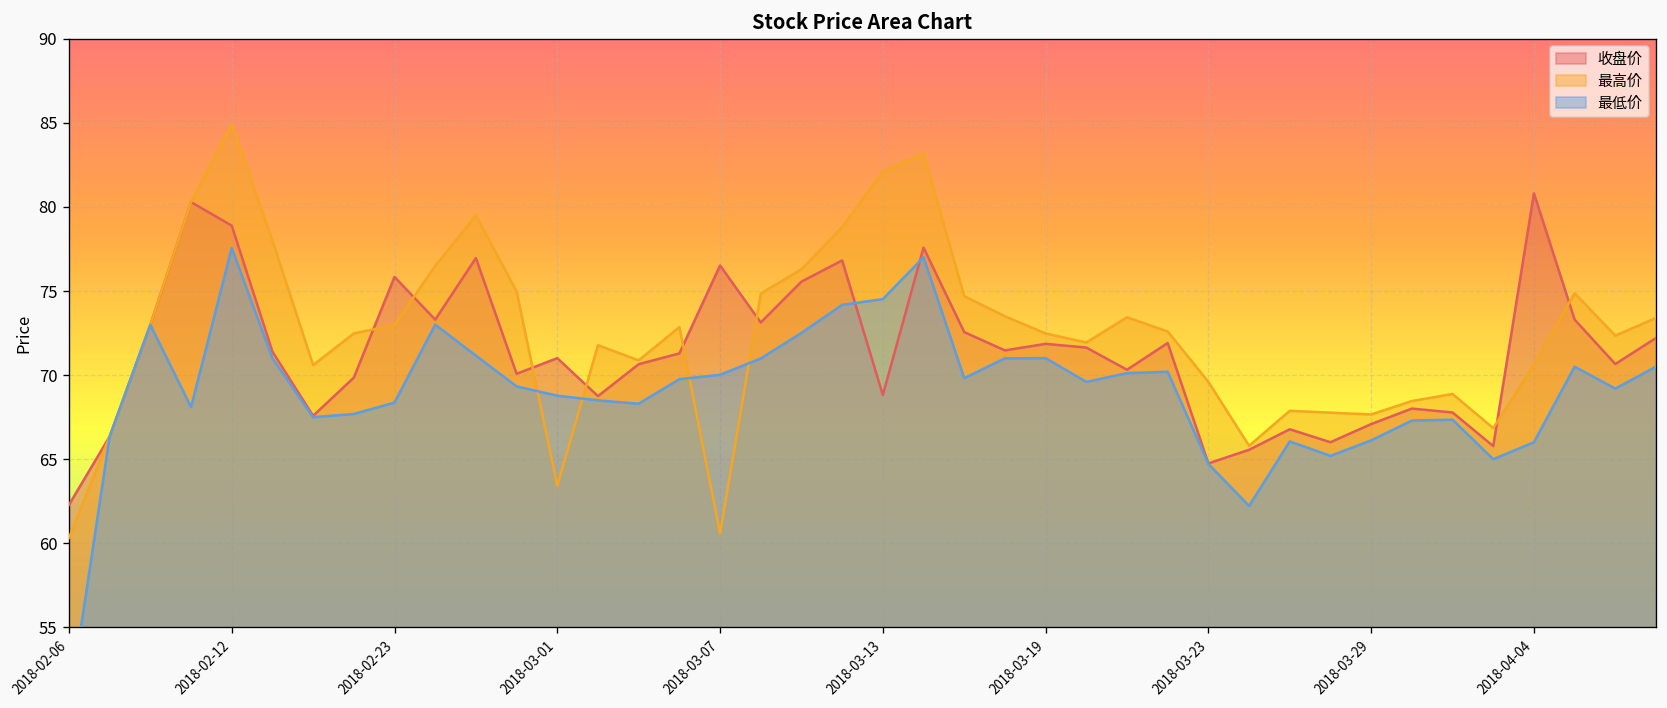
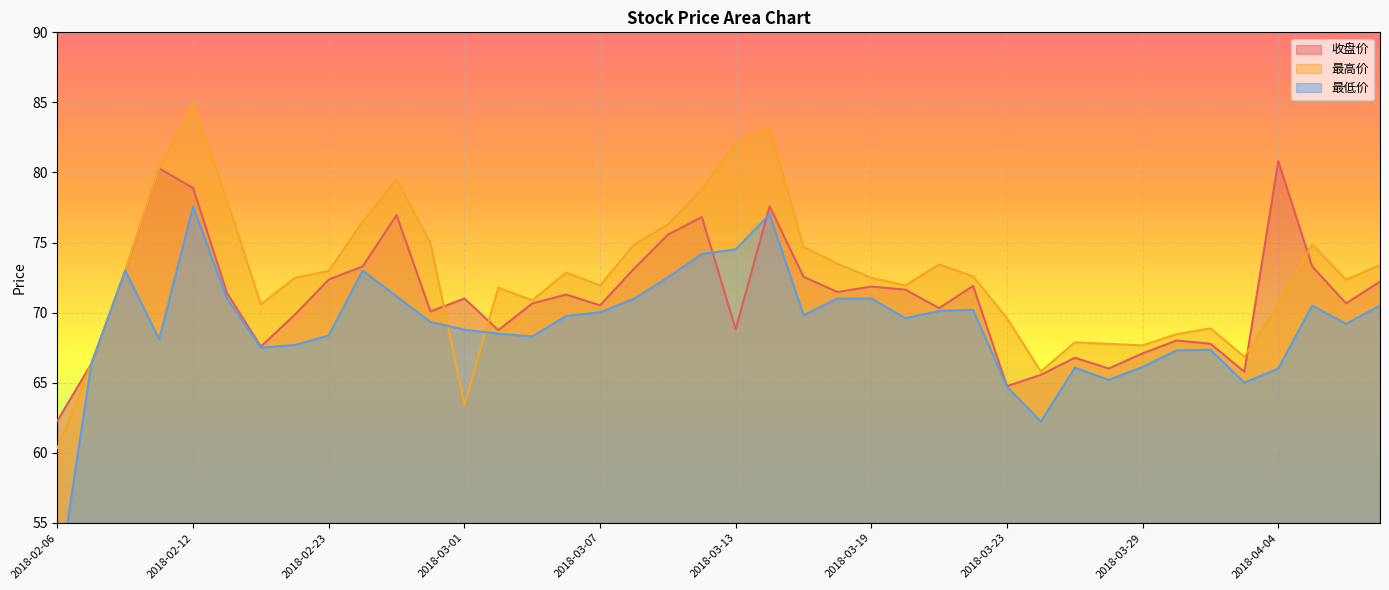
收盘价, 2018-02-23: 75.8 -> 72.4
收盘价, 2018-03-07: 76.5 -> 70.5
最高价, 2018-03-07: 60.6 -> 71.9
